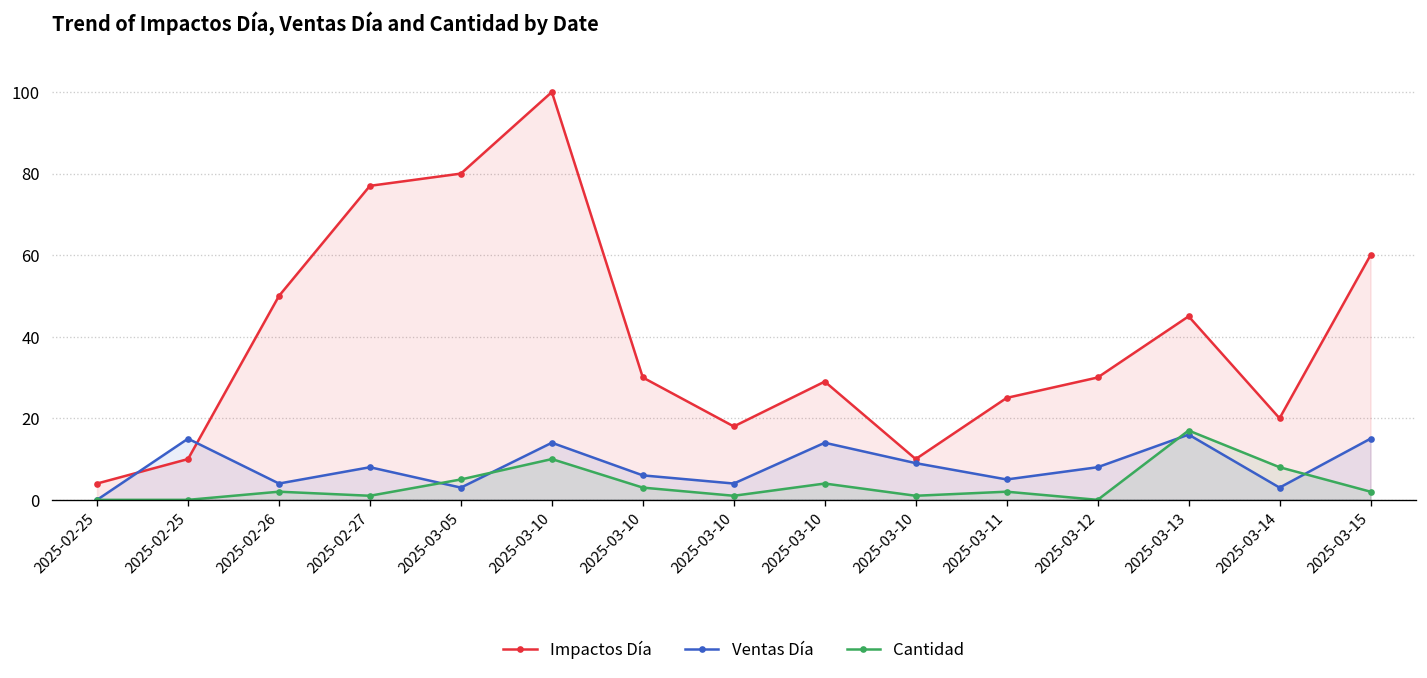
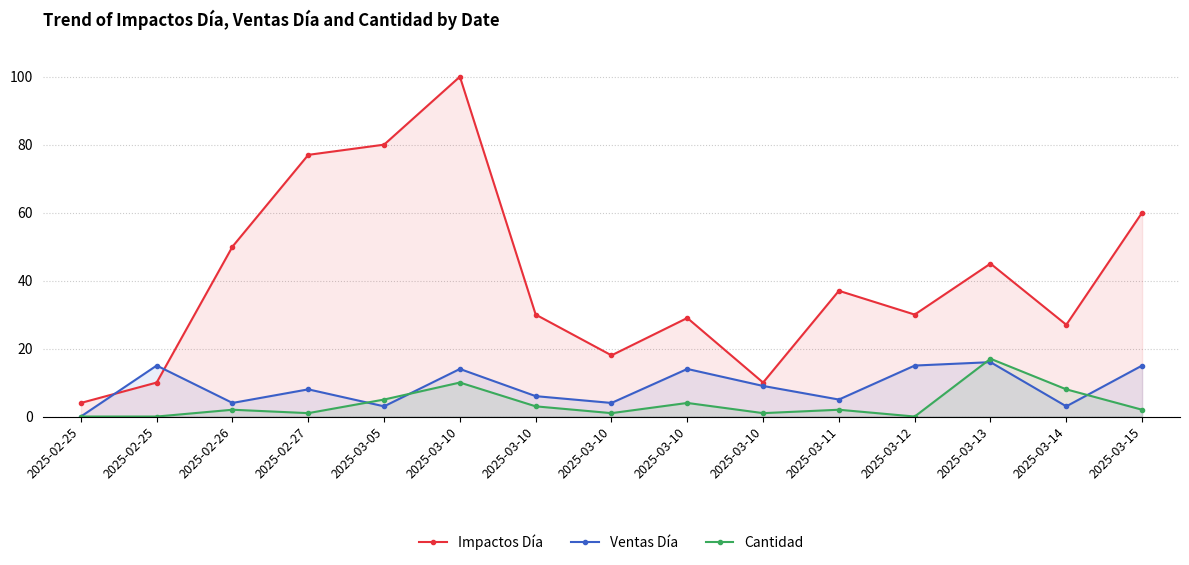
Impactos Día, 2025-03-11: 25 -> 37
Ventas Día, 2025-03-12: 8 -> 15
Impactos Día, 2025-03-14: 20 -> 27
